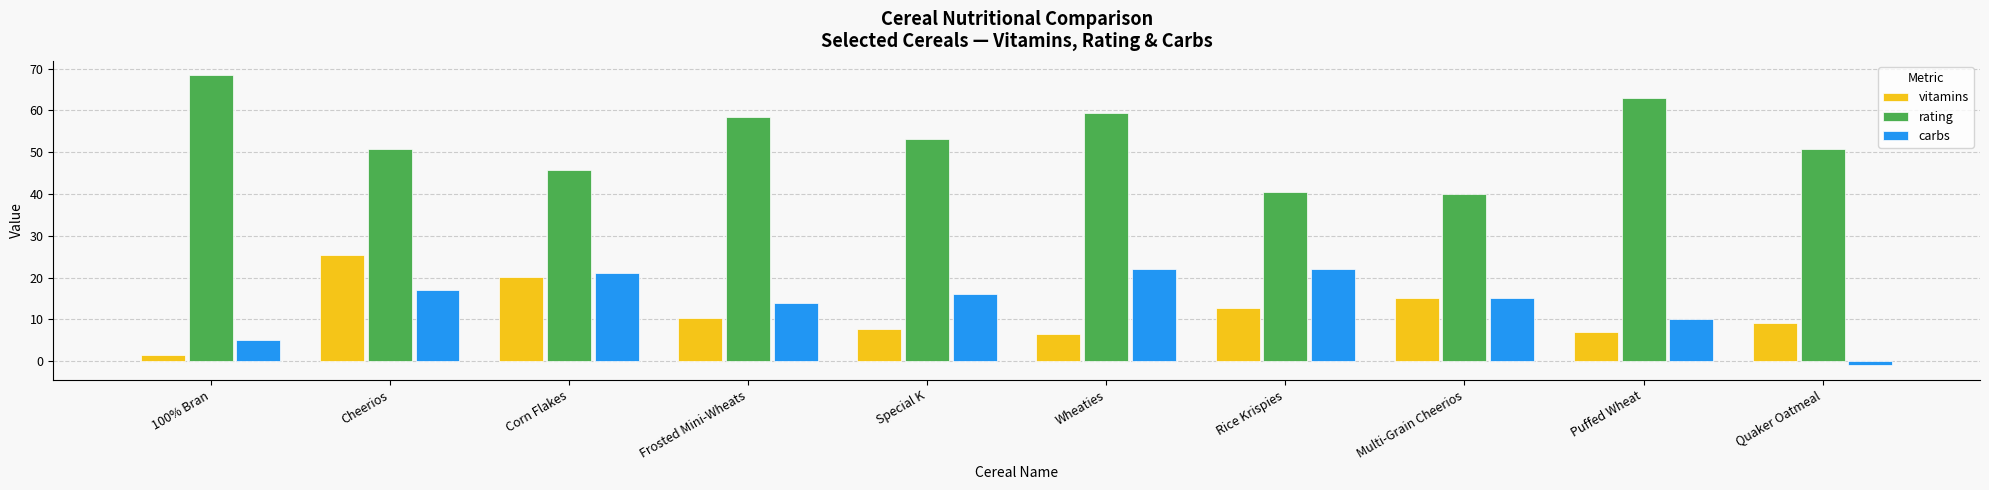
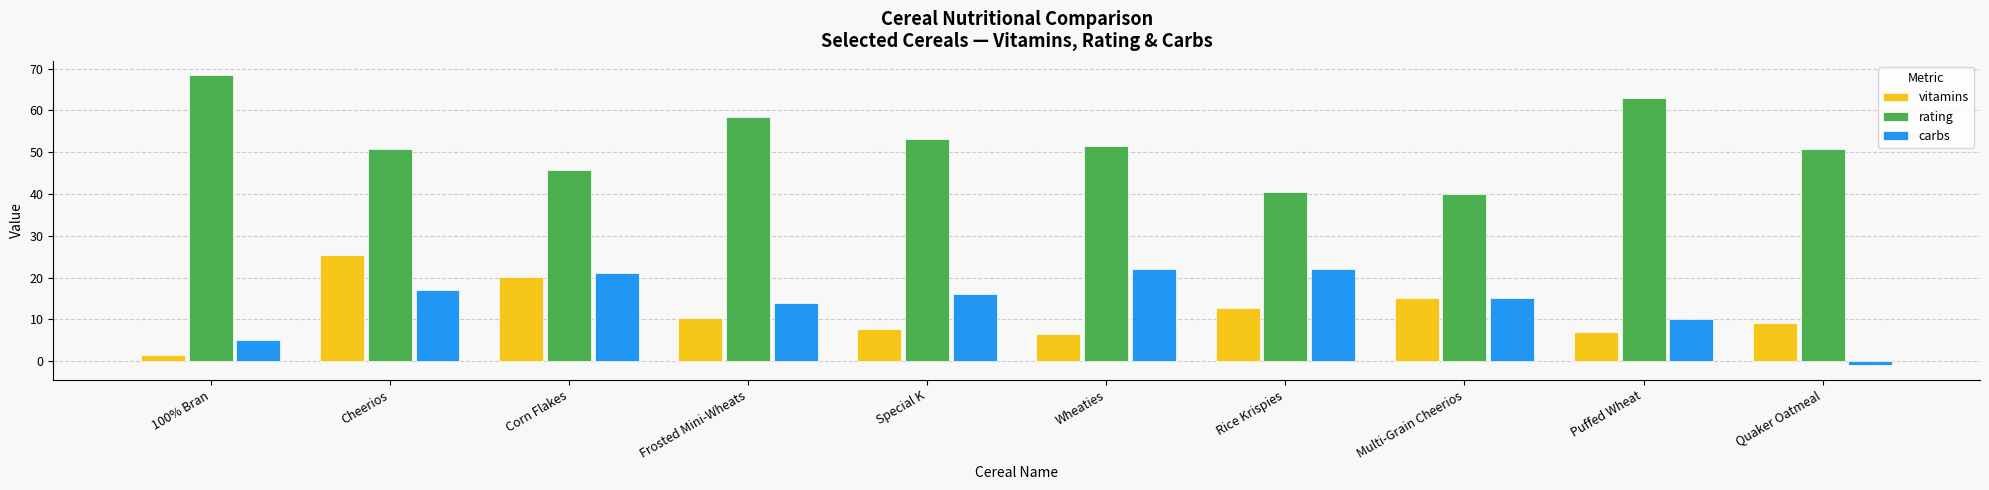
rating, Wheaties: 59 -> 52
